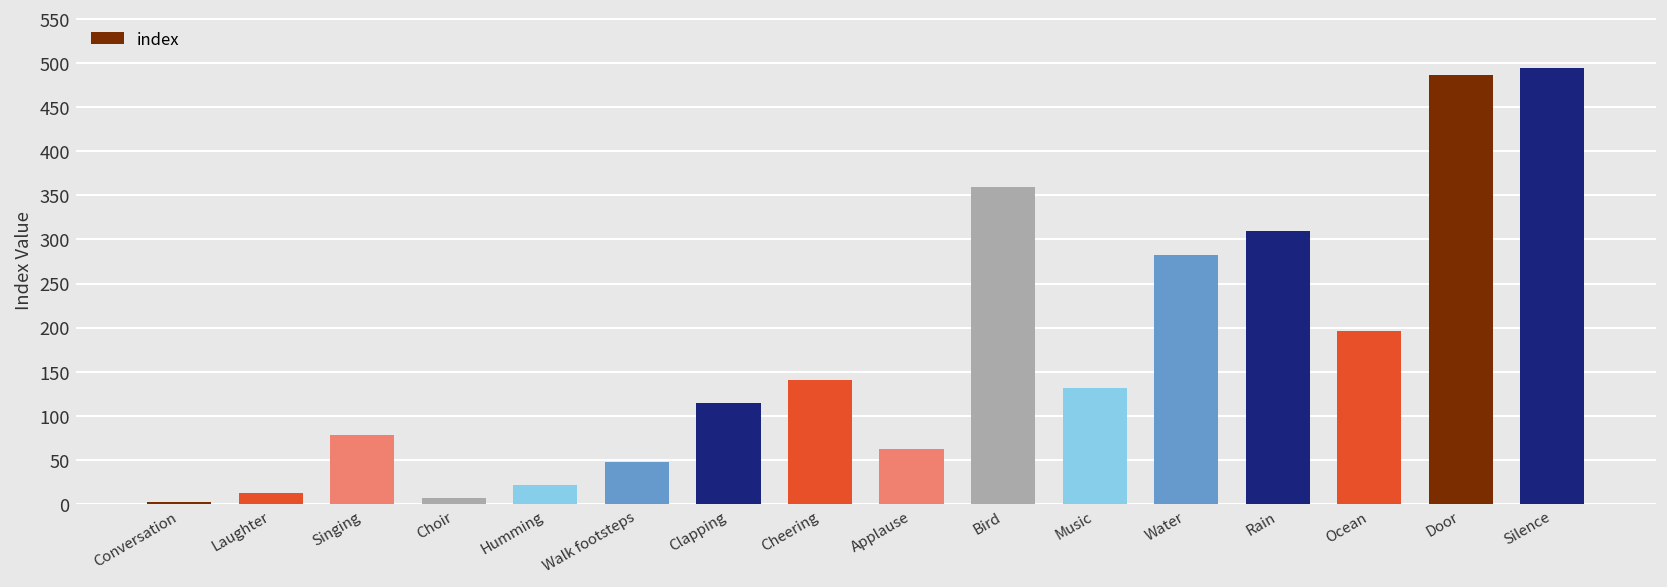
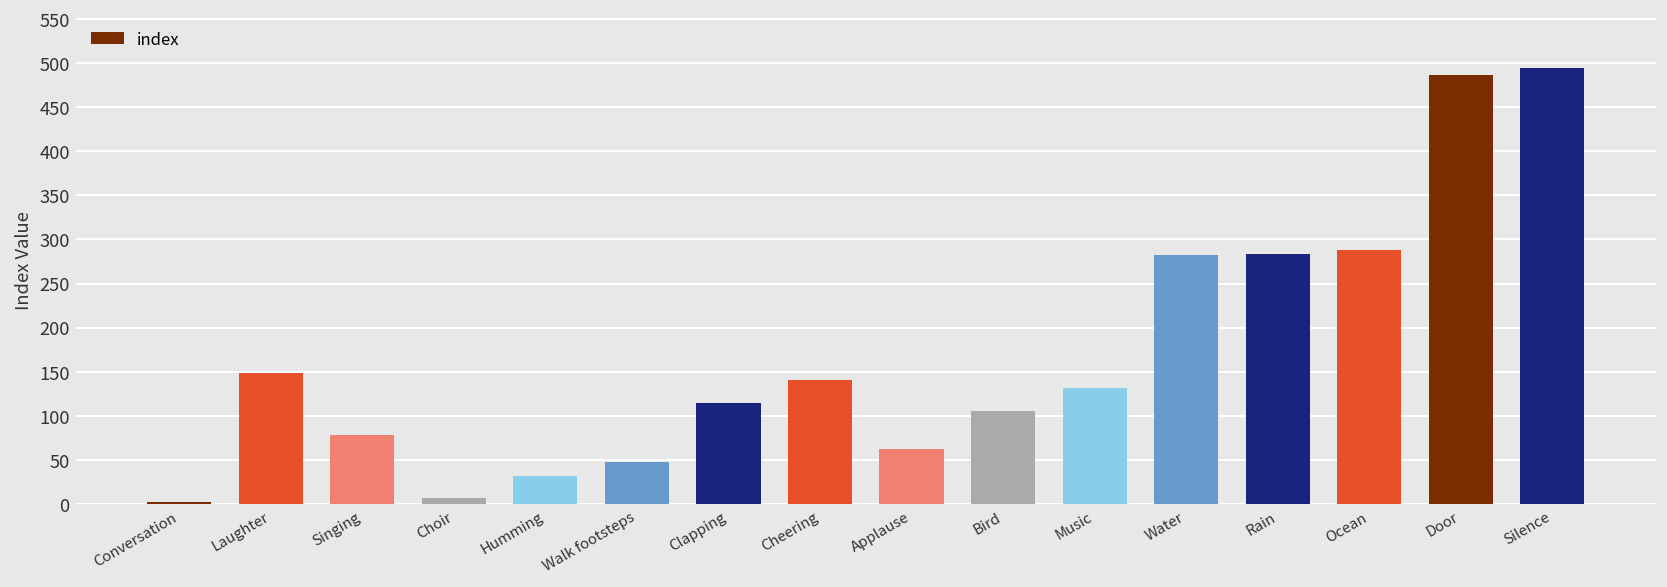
Laughter: 10 -> 150
Humming: 20 -> 30
Bird: 360 -> 110
Rain: 310 -> 280
Ocean: 200 -> 290
